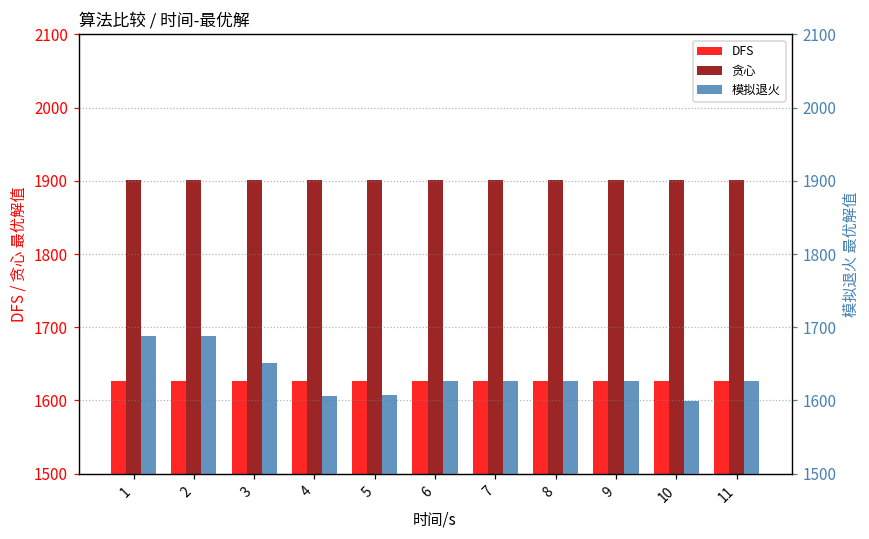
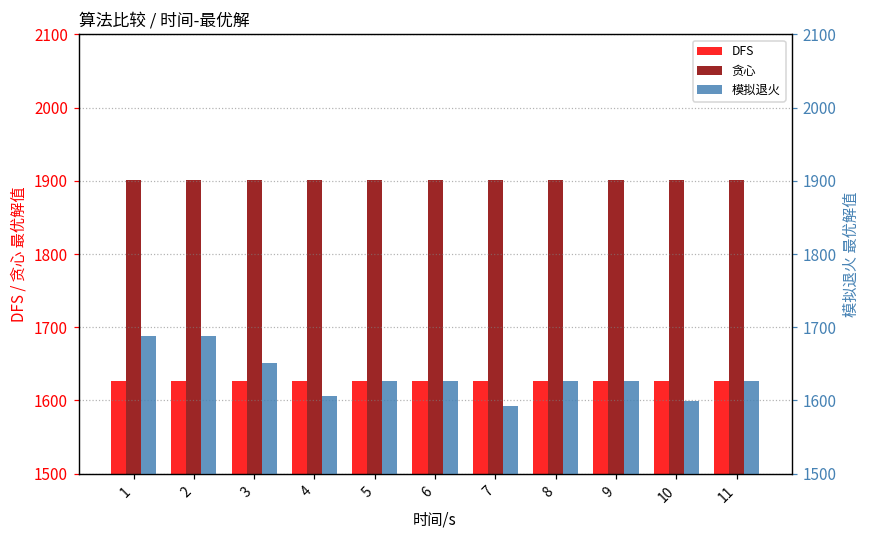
模拟退火, 5: 1610 -> 1630
模拟退火, 7: 1630 -> 1590
